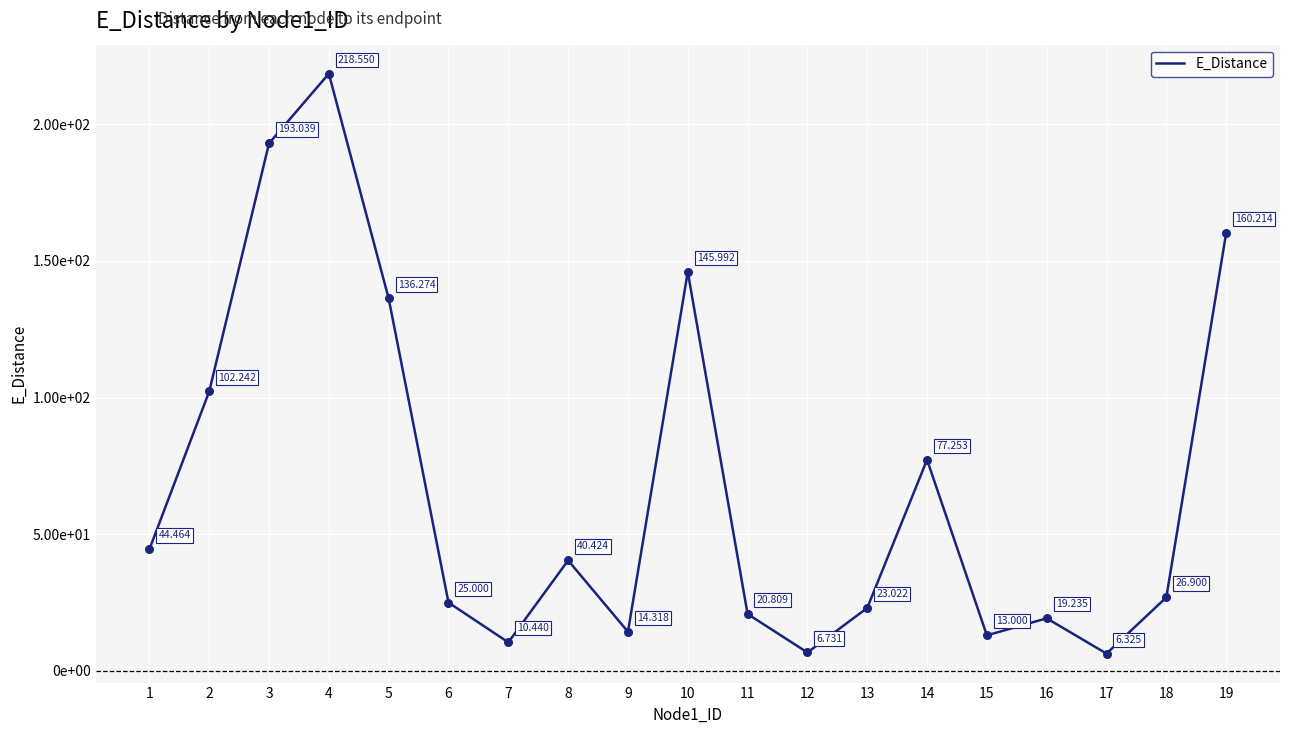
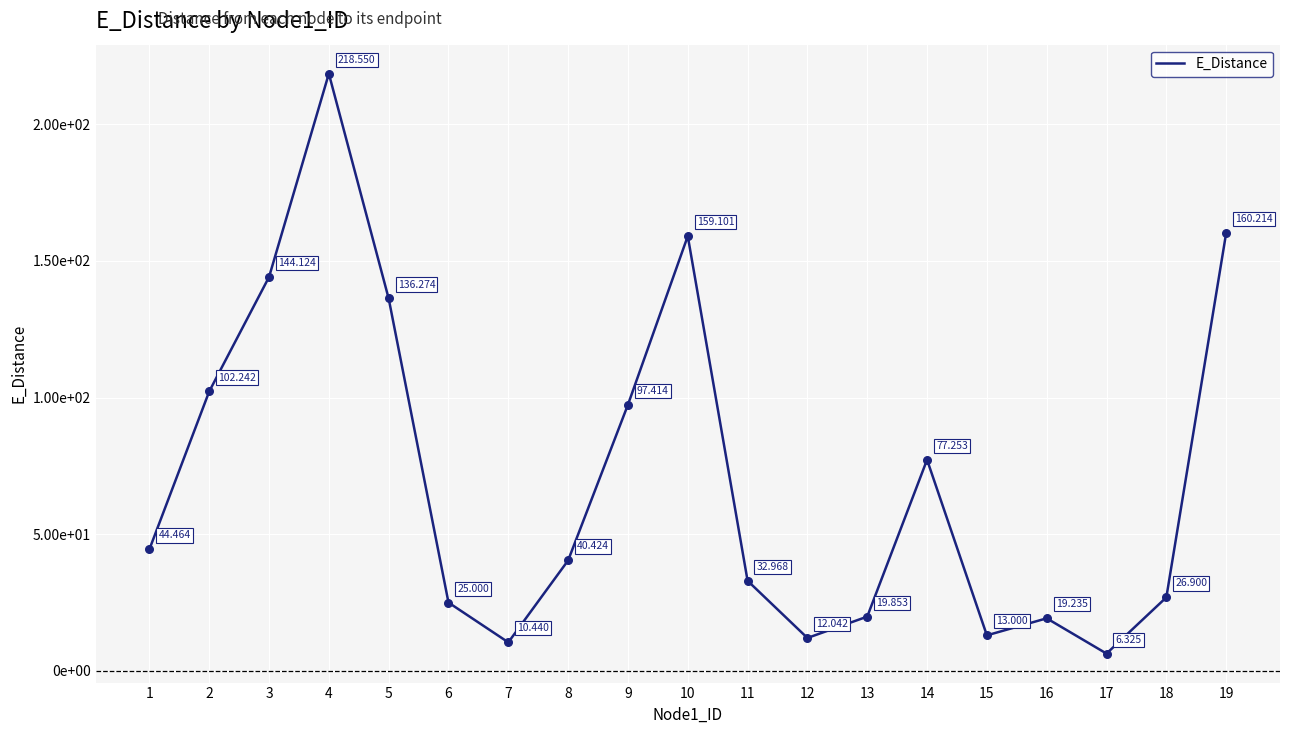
3: 193.039 -> 144.124
9: 14.318 -> 97.414
10: 145.992 -> 159.101
11: 20.809 -> 32.968
12: 6.731 -> 12.042
13: 23.022 -> 19.853
